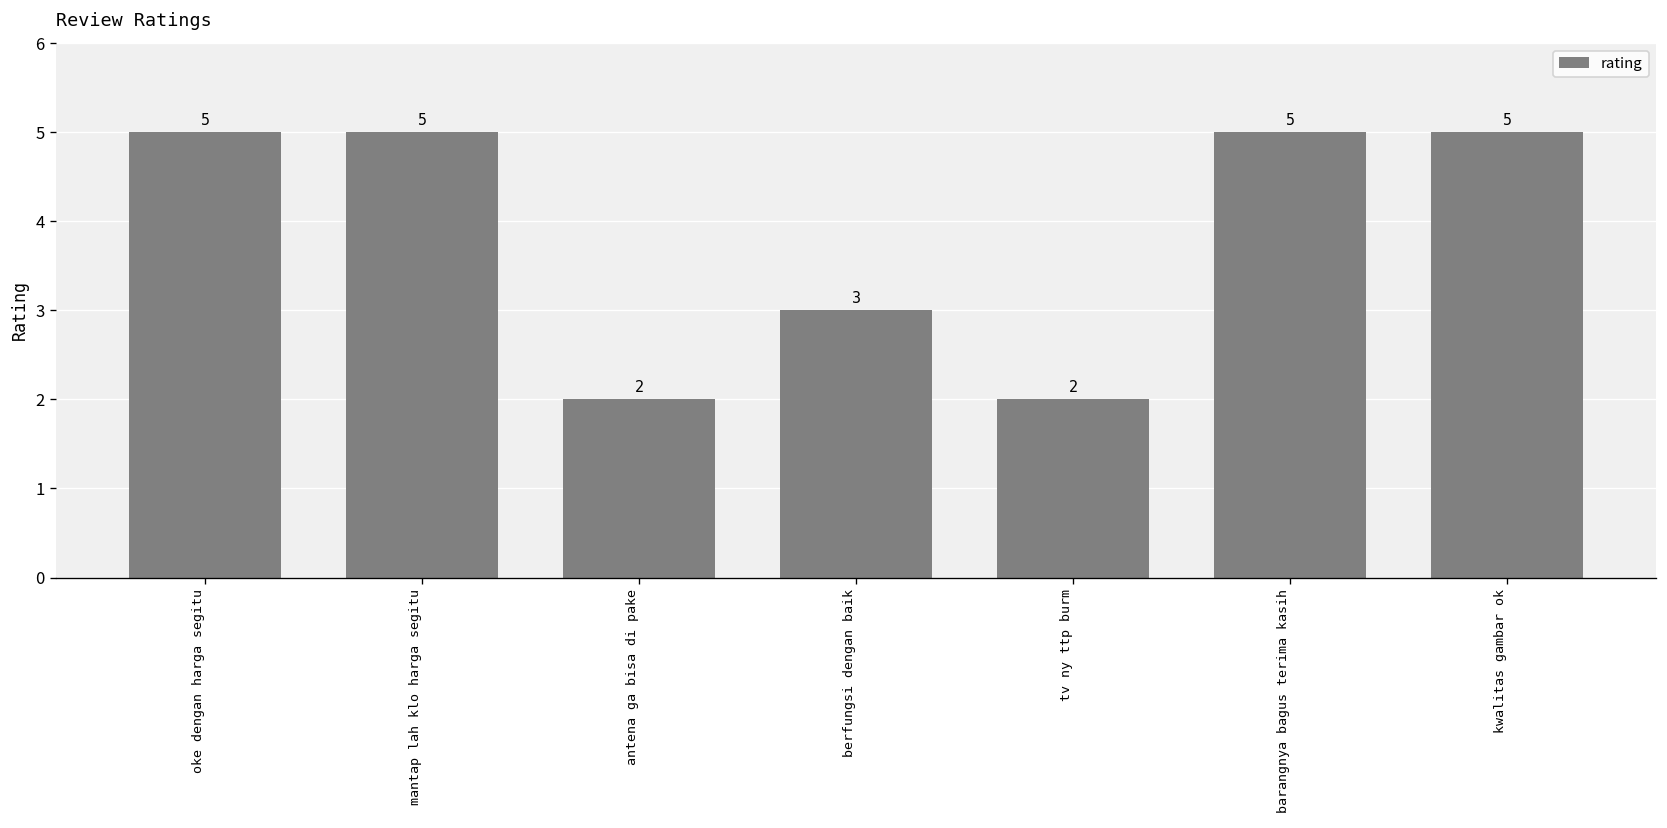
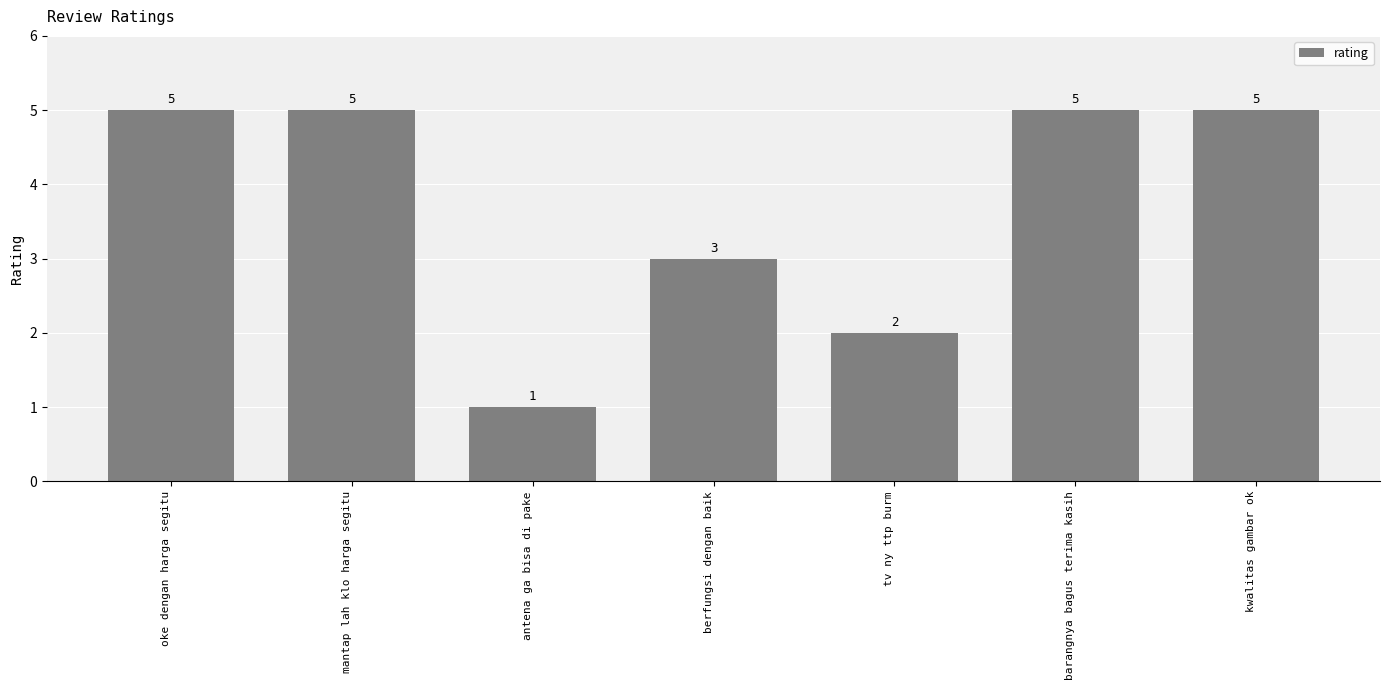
antena ga bisa di pake: 2 -> 1
